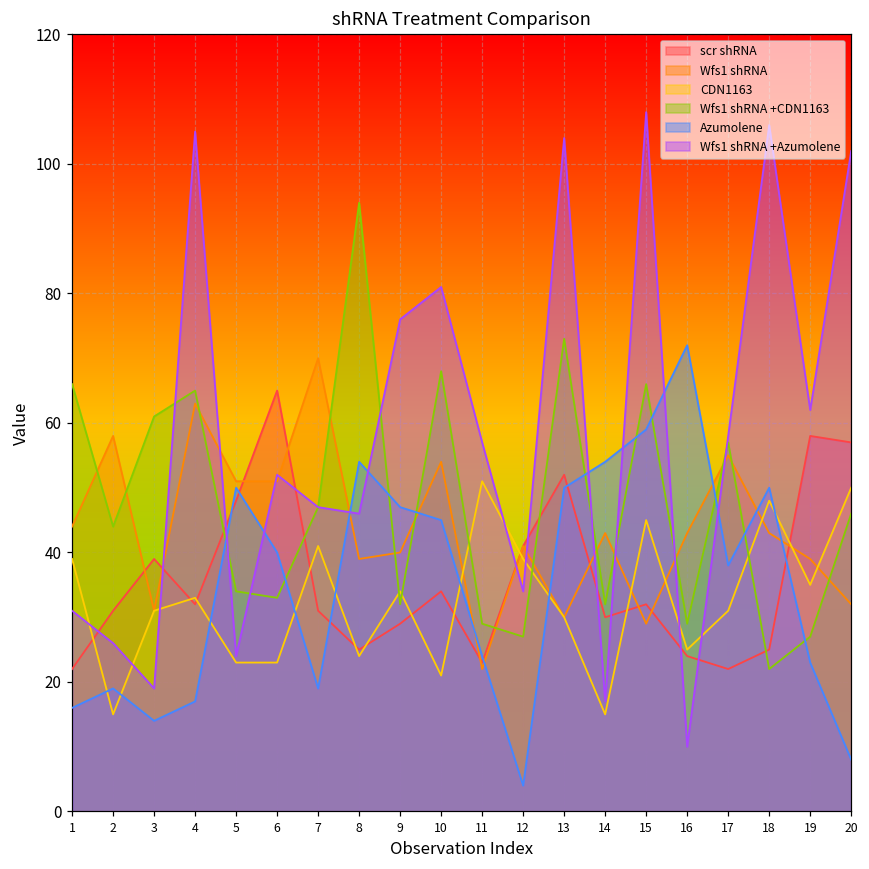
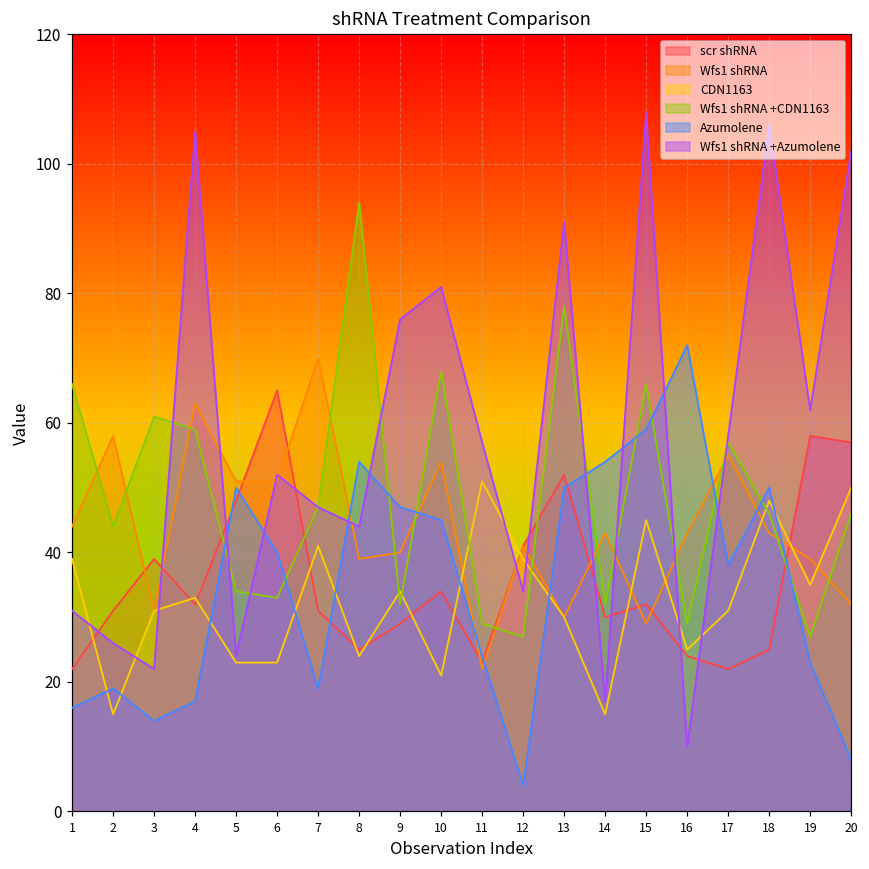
Wfs1 shRNA +Azumolene, 3: 19 -> 22
Wfs1 shRNA +CDN1163, 4: 65 -> 59
Wfs1 shRNA +Azumolene, 8: 46 -> 44
Wfs1 shRNA +CDN1163, 13: 73 -> 78
Wfs1 shRNA +Azumolene, 13: 104 -> 91
Wfs1 shRNA +CDN1163, 18: 22 -> 46
